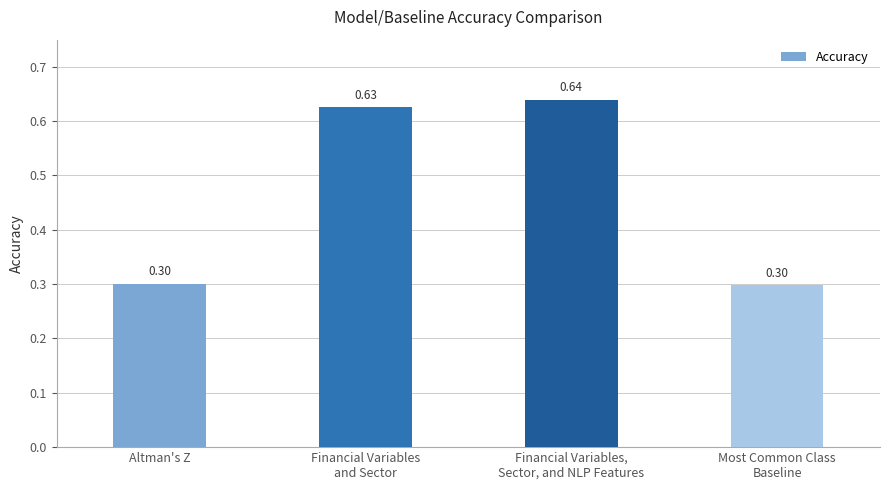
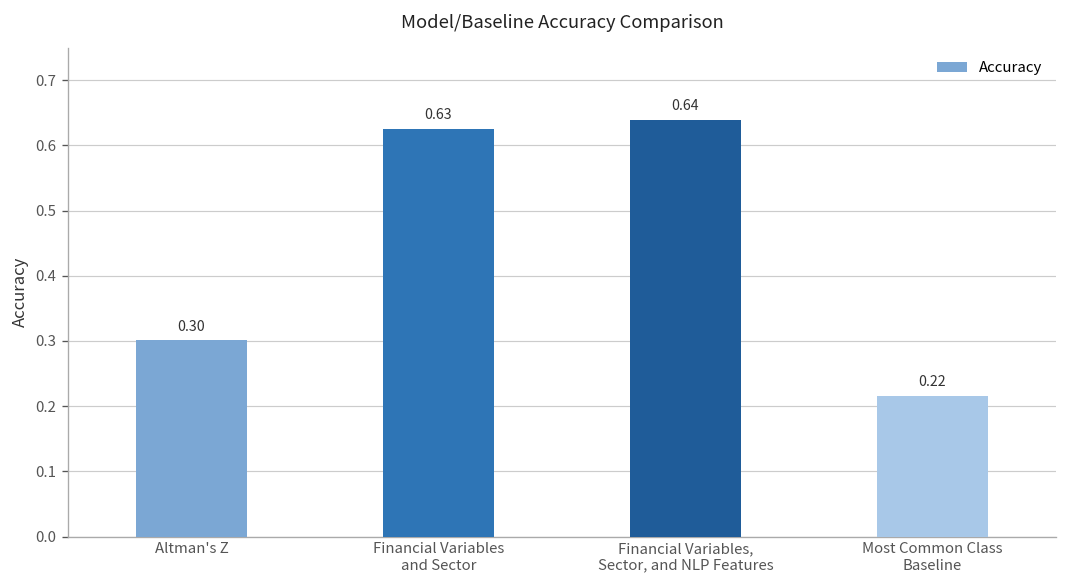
Most Common Class Baseline: 0.30 -> 0.22
